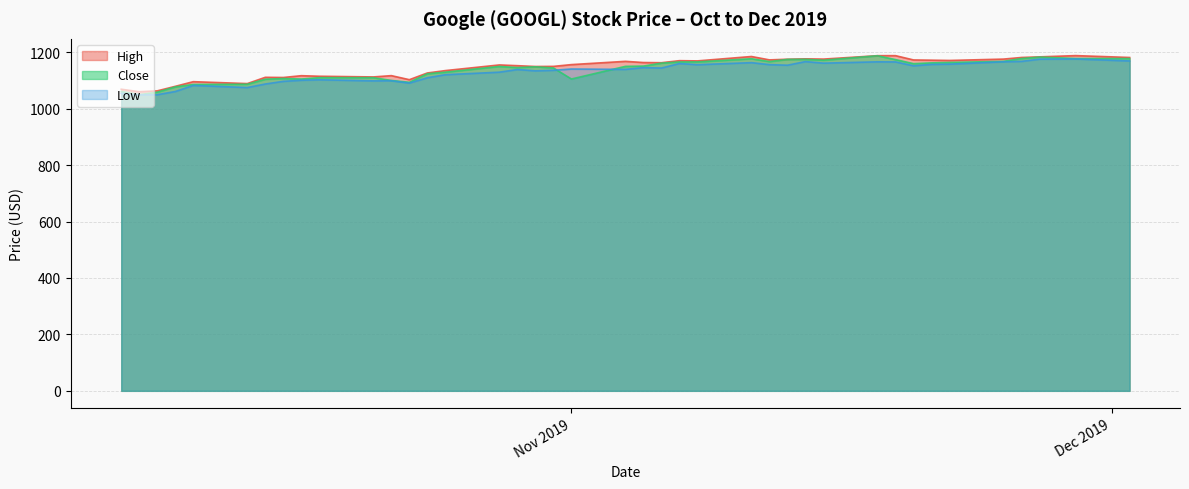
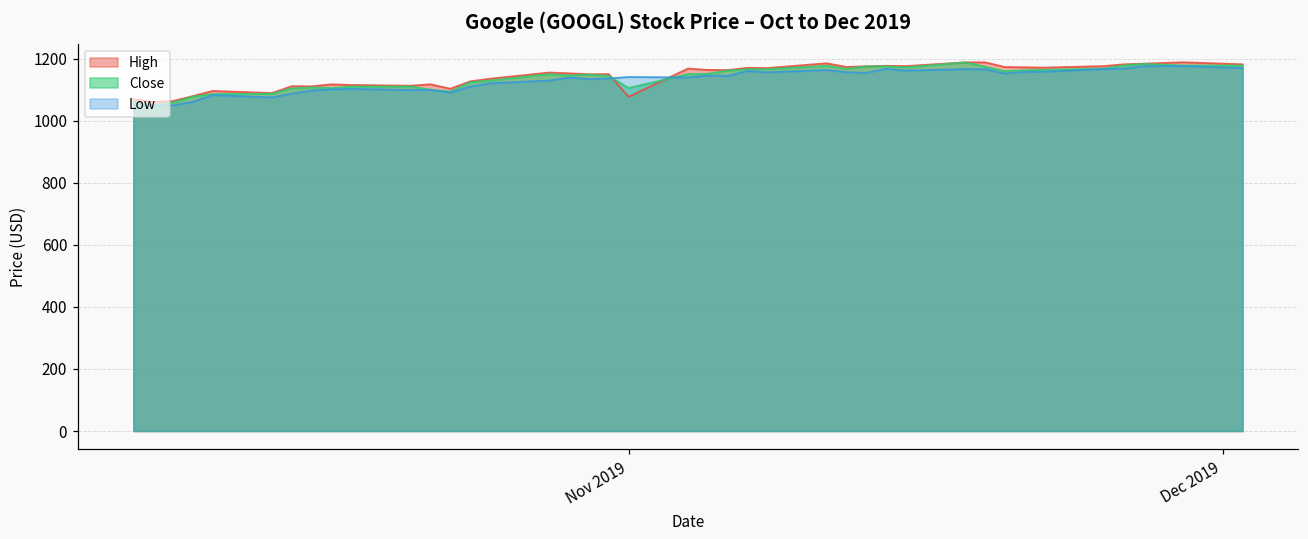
High, Nov 2019: 1160 -> 1080
